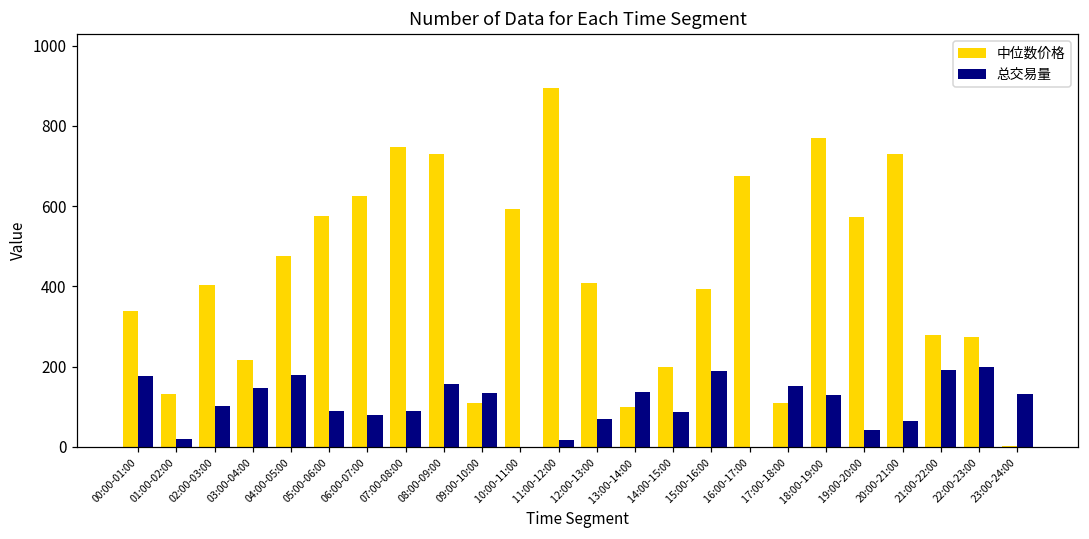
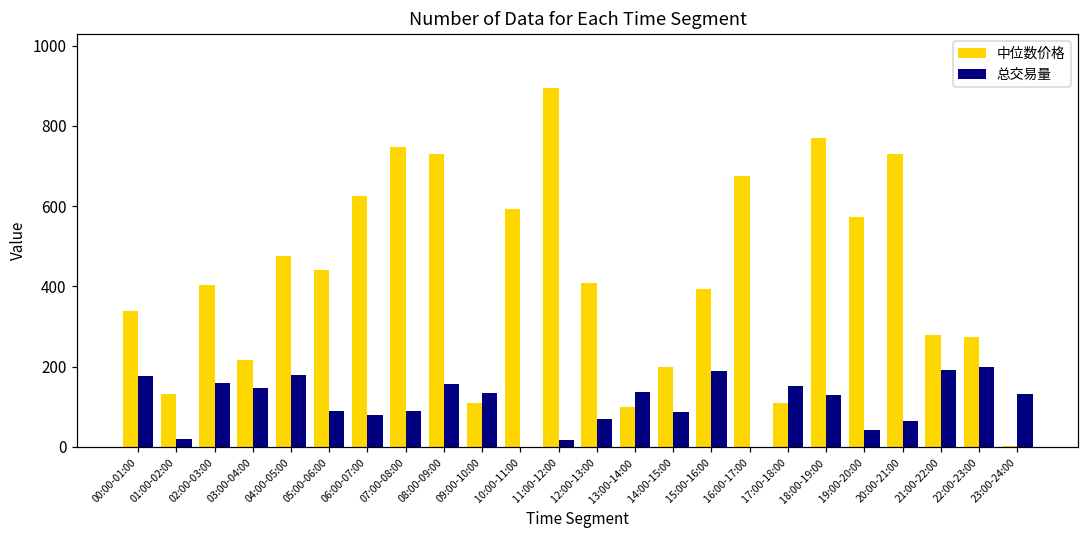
总交易量, 02:00-03:00: 100 -> 160
中位数价格, 05:00-06:00: 580 -> 440
